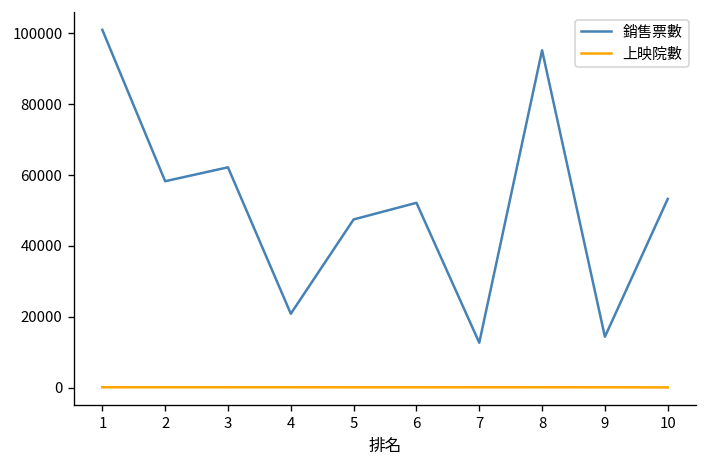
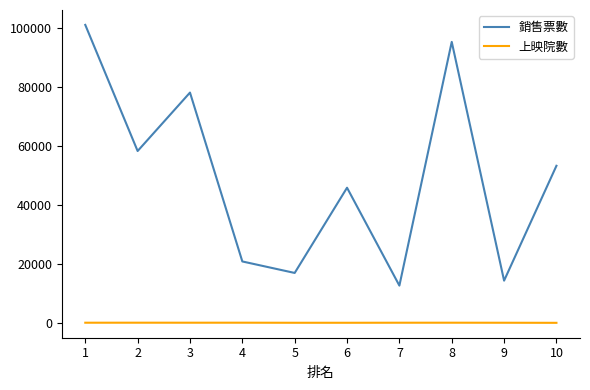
銷售票數, 3: 62000 -> 78000
銷售票數, 5: 47000 -> 17000
銷售票數, 6: 52000 -> 46000
